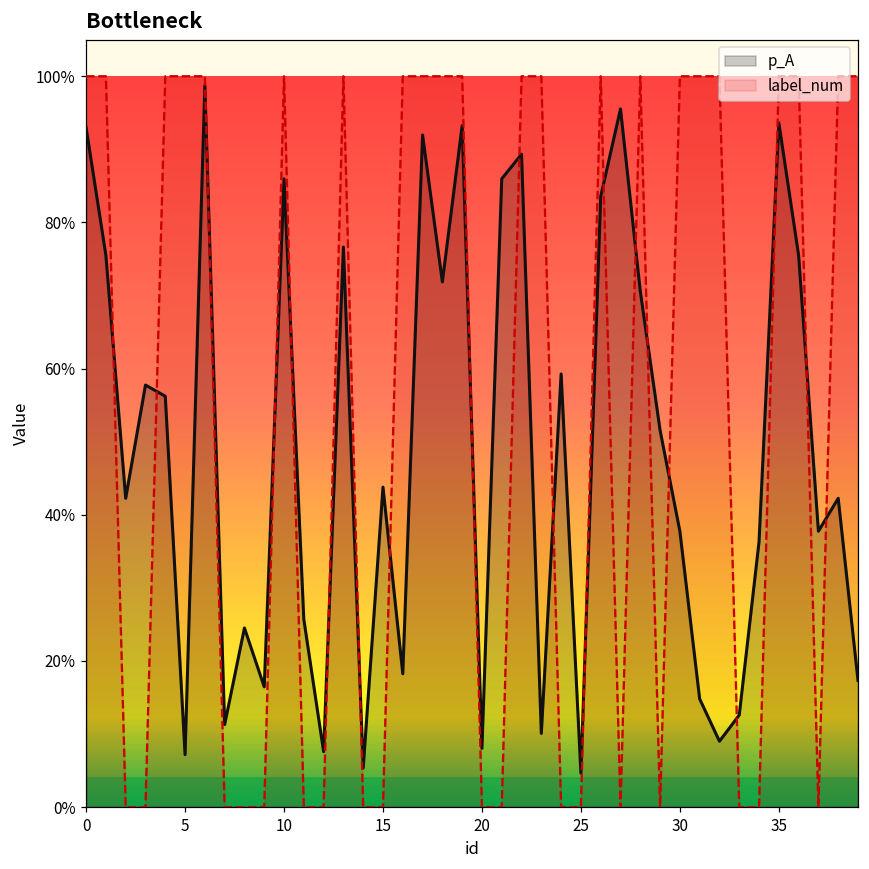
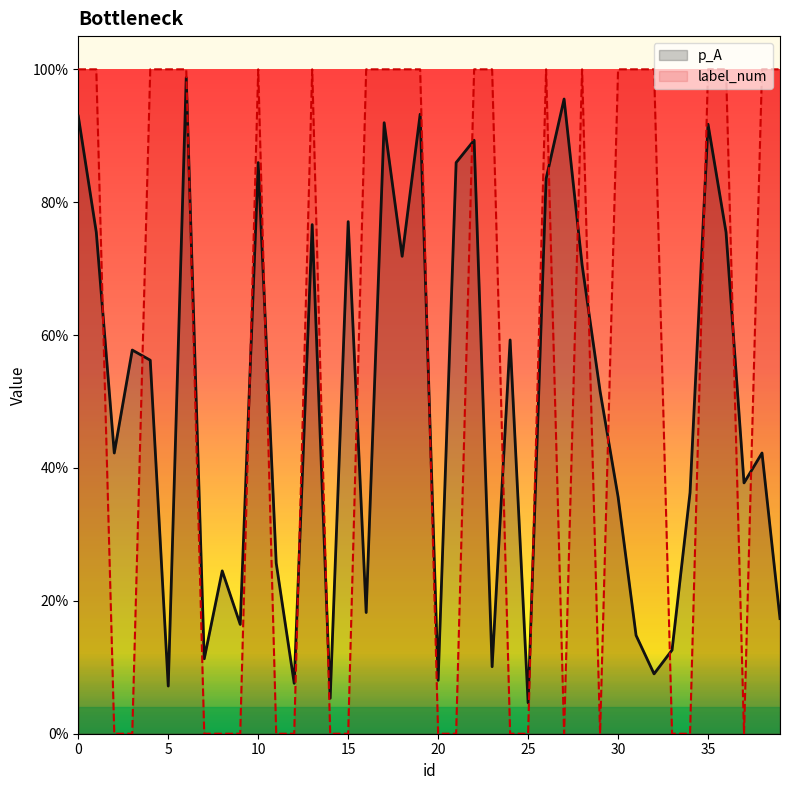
p_A, 15: 44% -> 77%
p_A, 30: 38% -> 36%
p_A, 35: 94% -> 92%
